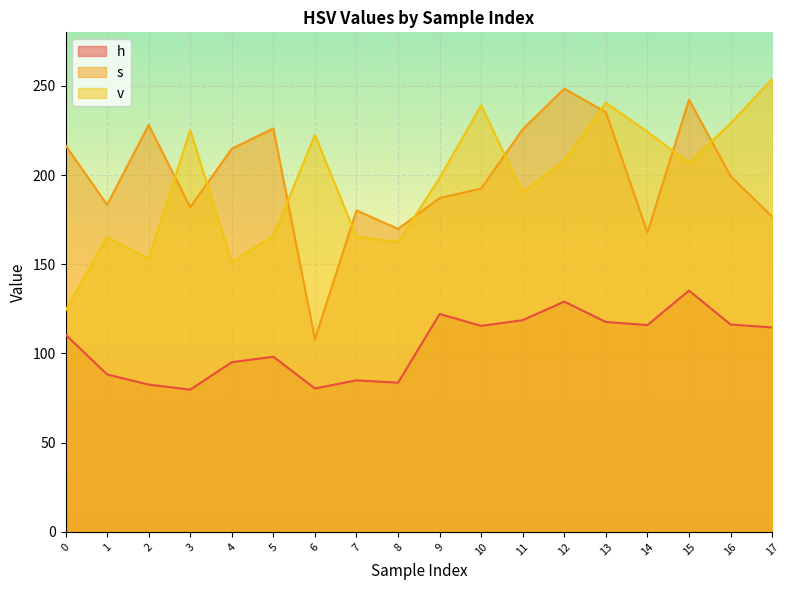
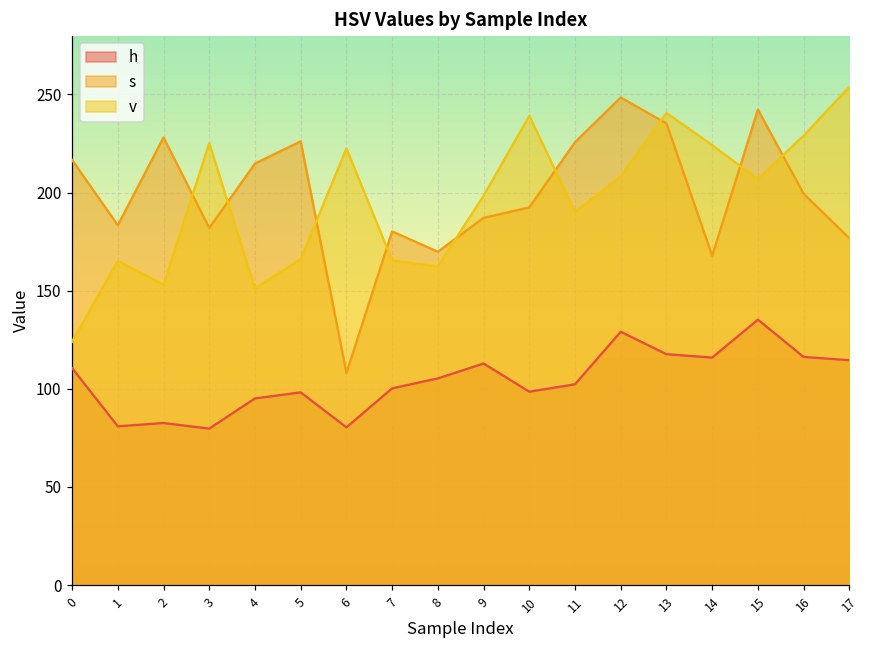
h, 1: 88 -> 81
h, 7: 85 -> 100
h, 8: 84 -> 105
h, 9: 122 -> 113
h, 10: 115 -> 99
h, 11: 119 -> 102
